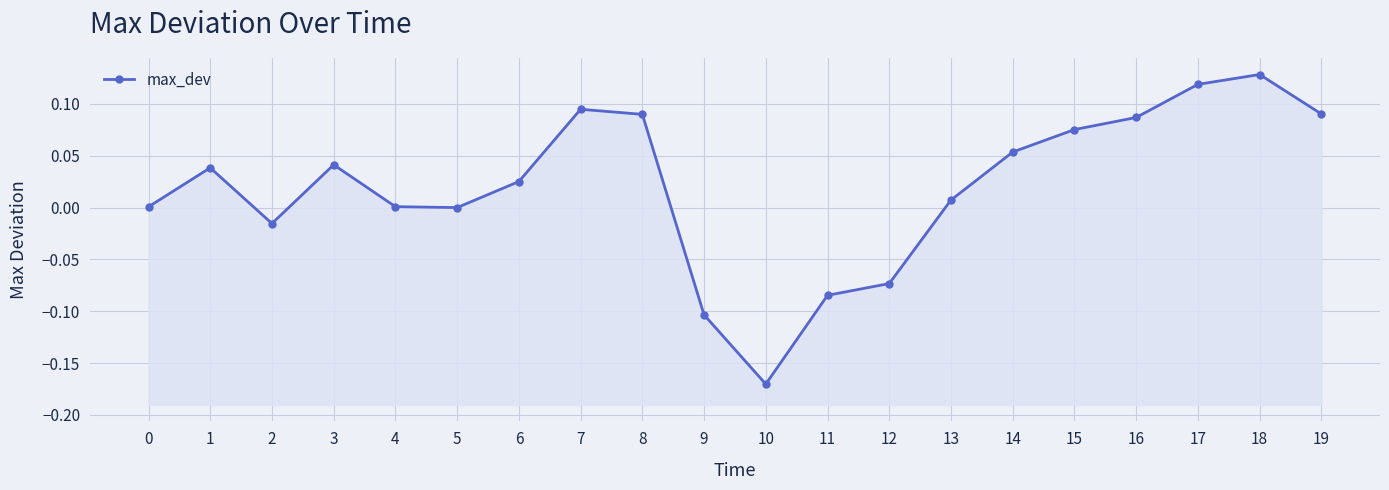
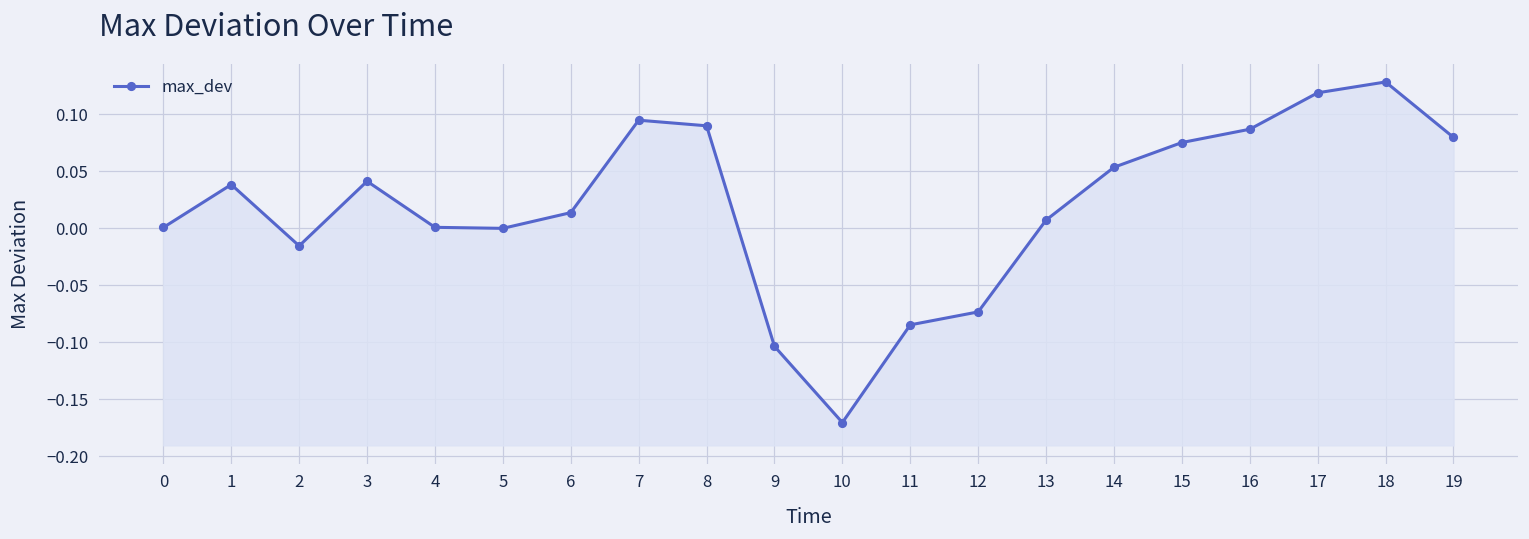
6: 0.025 -> 0.014
19: 0.090 -> 0.080
